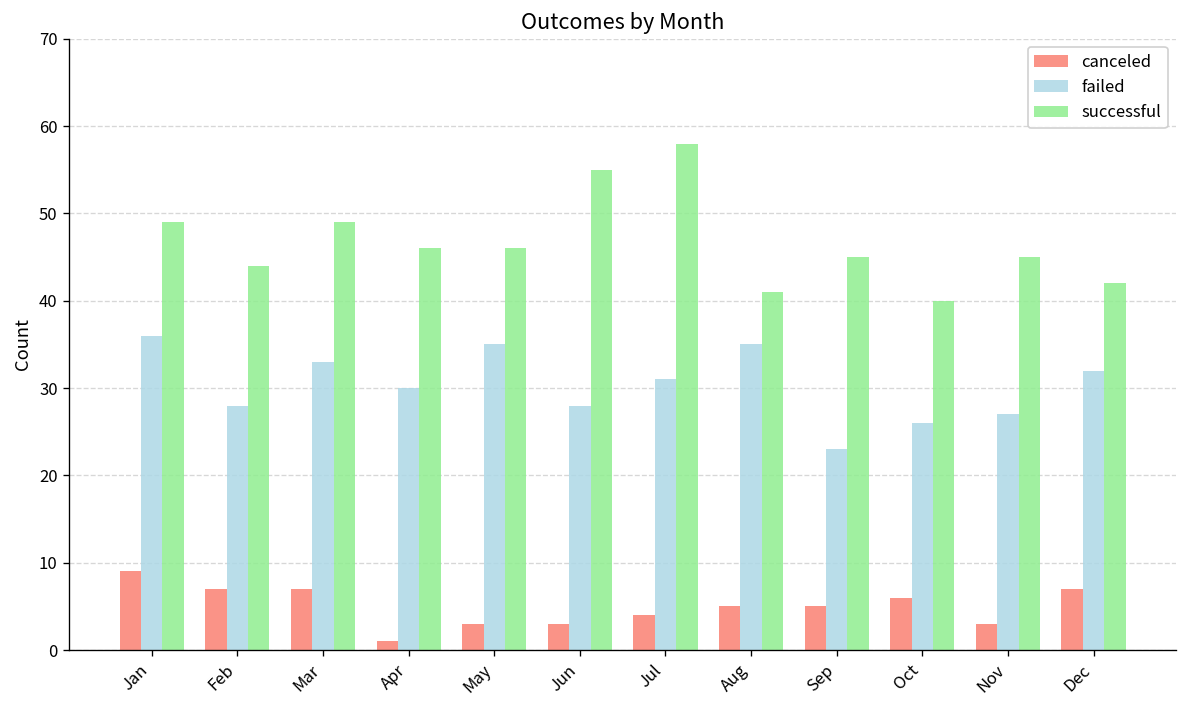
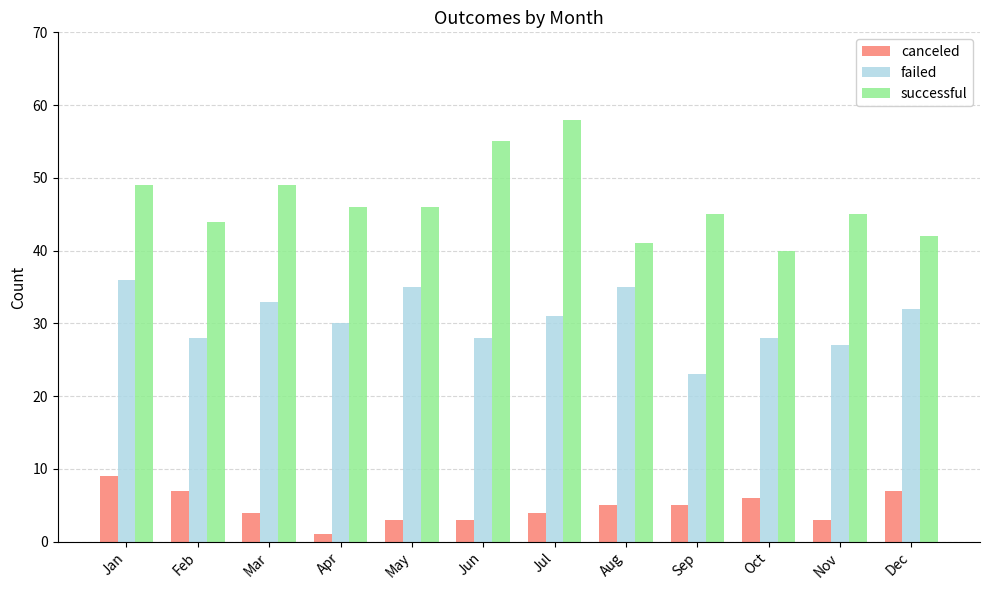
canceled, Mar: 7 -> 4
failed, Oct: 26 -> 28
